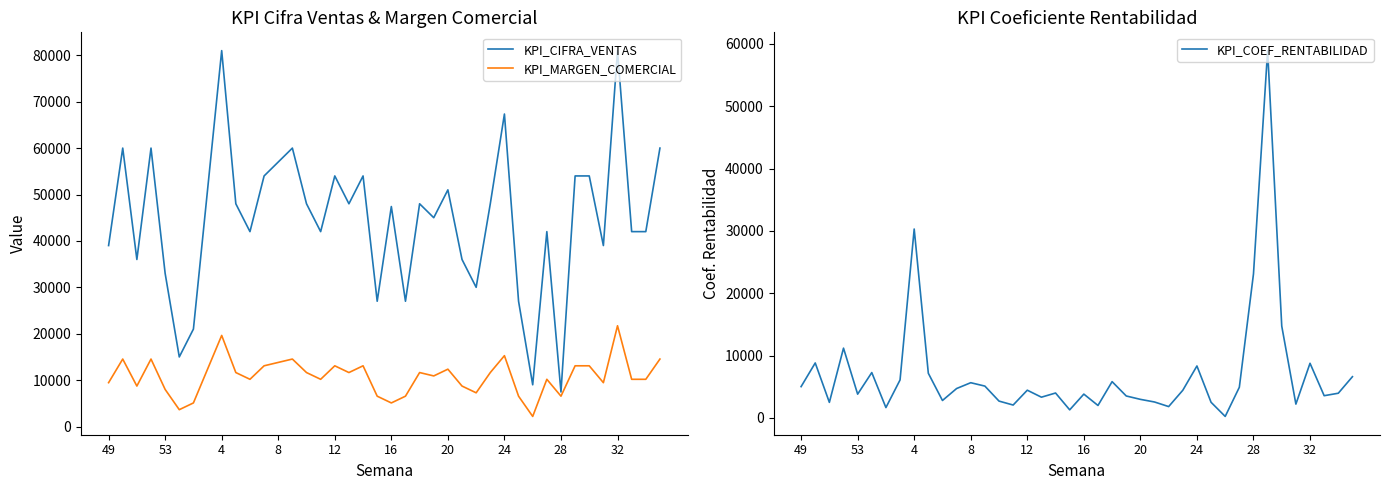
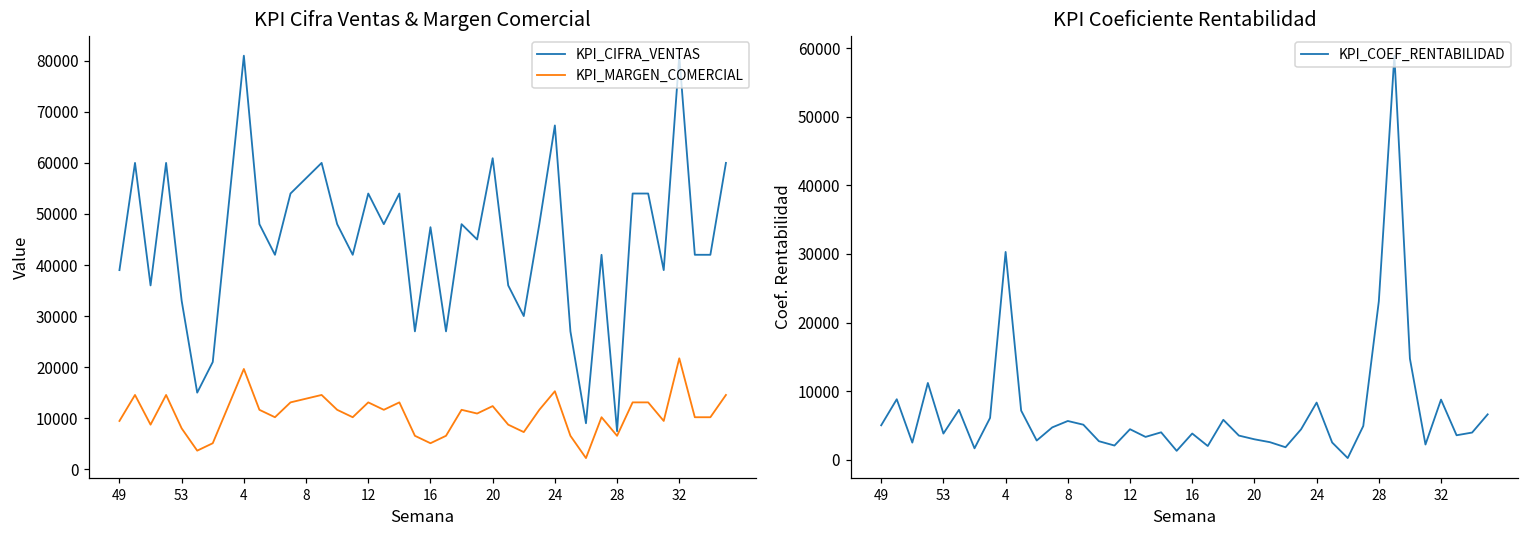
KPI Cifra Ventas & Margen Comercial, KPI_CIFRA_VENTAS, 20: 51000 -> 61000
